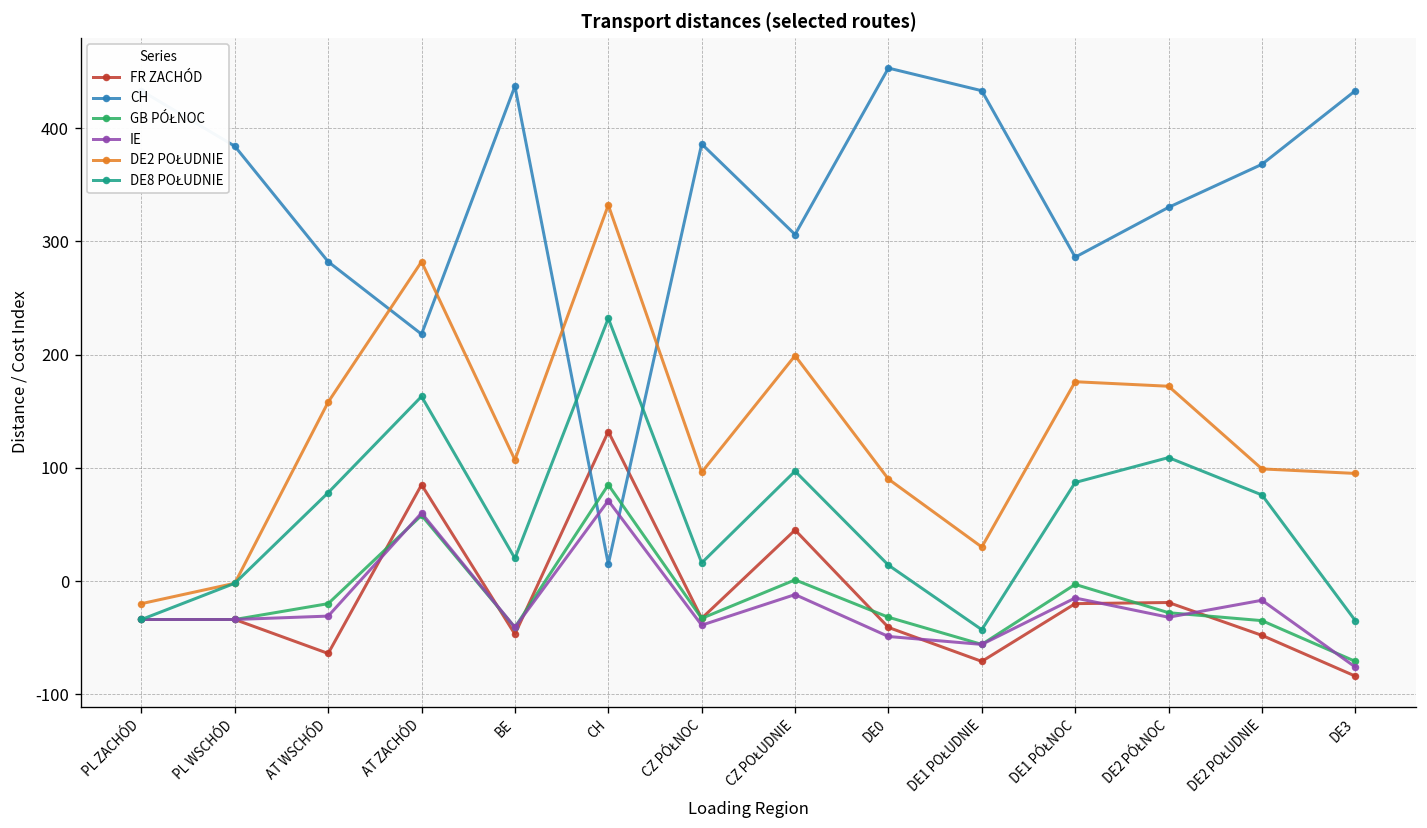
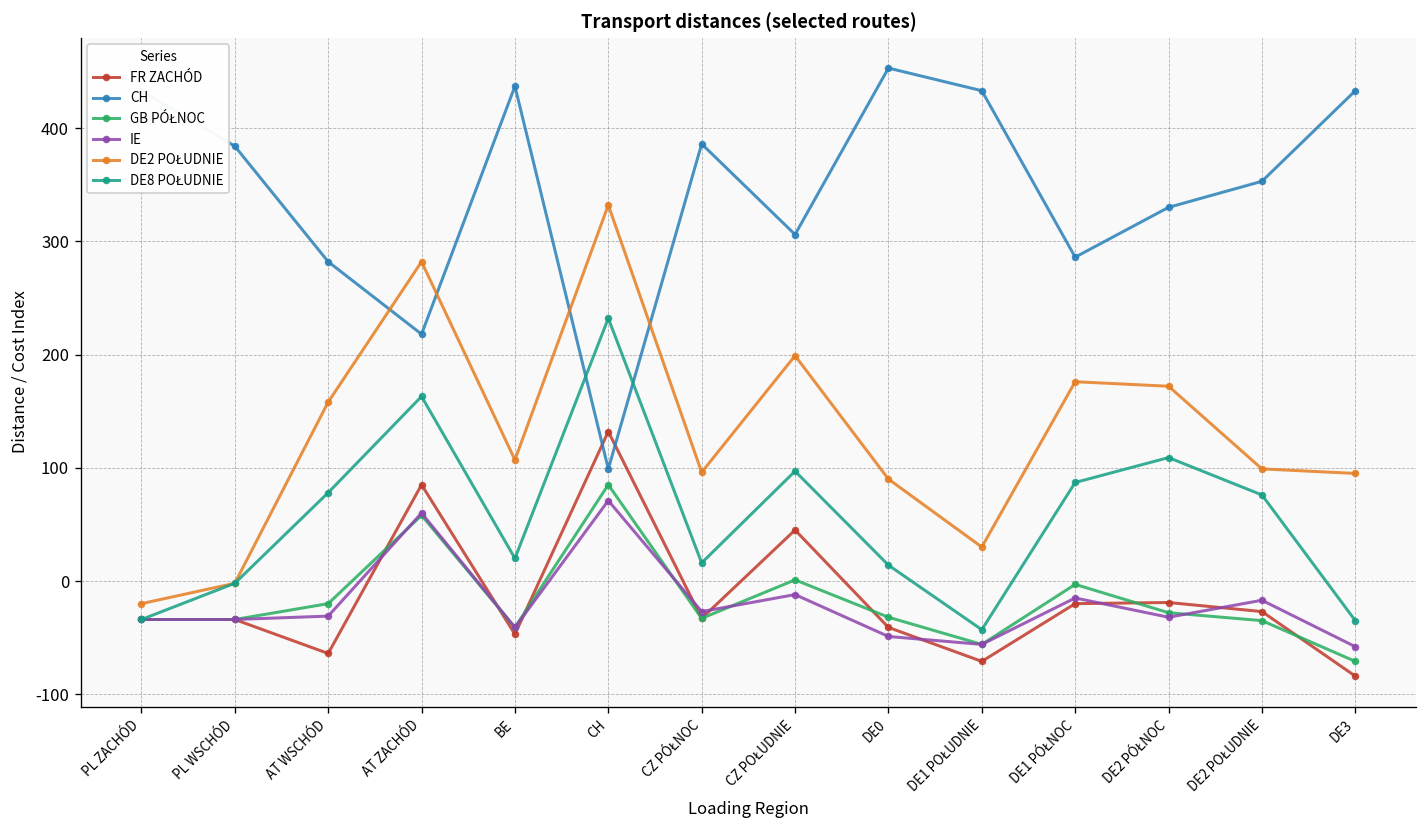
CH, CH: 20 -> 100
IE, CZ PÓŁNOC: -40 -> -30
FR ZACHÓD, DE2 POŁUDNIE: -50 -> -30
CH, DE2 POŁUDNIE: 370 -> 350
IE, DE3: -80 -> -60
